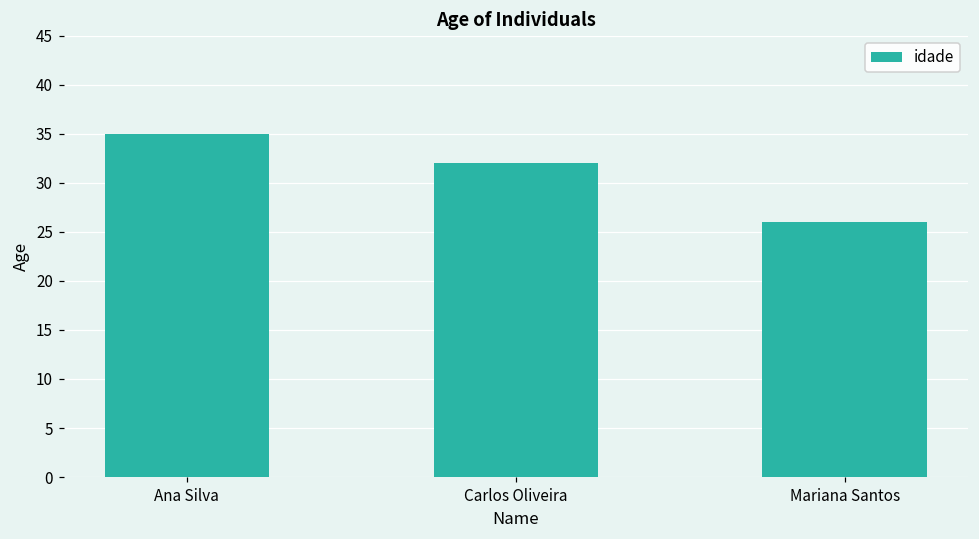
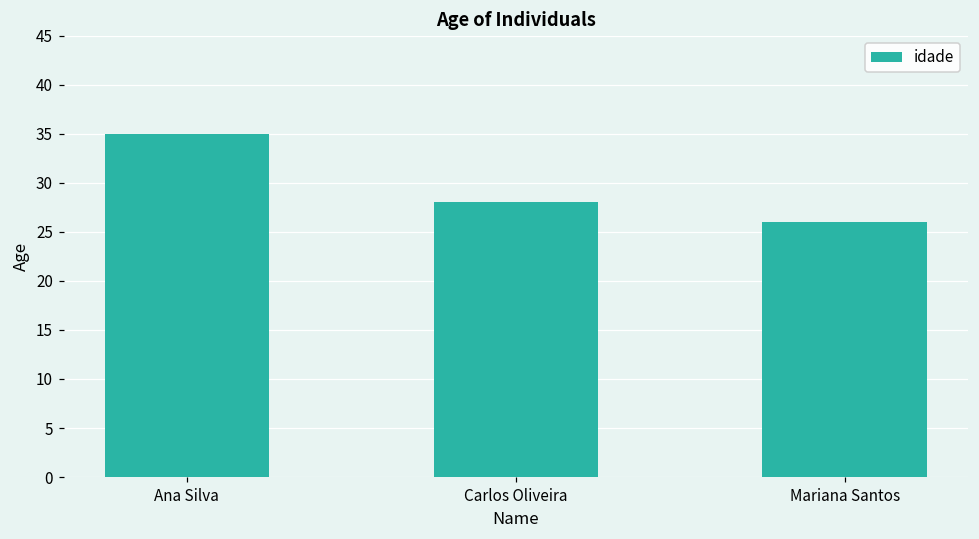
Carlos Oliveira: 32 -> 28
